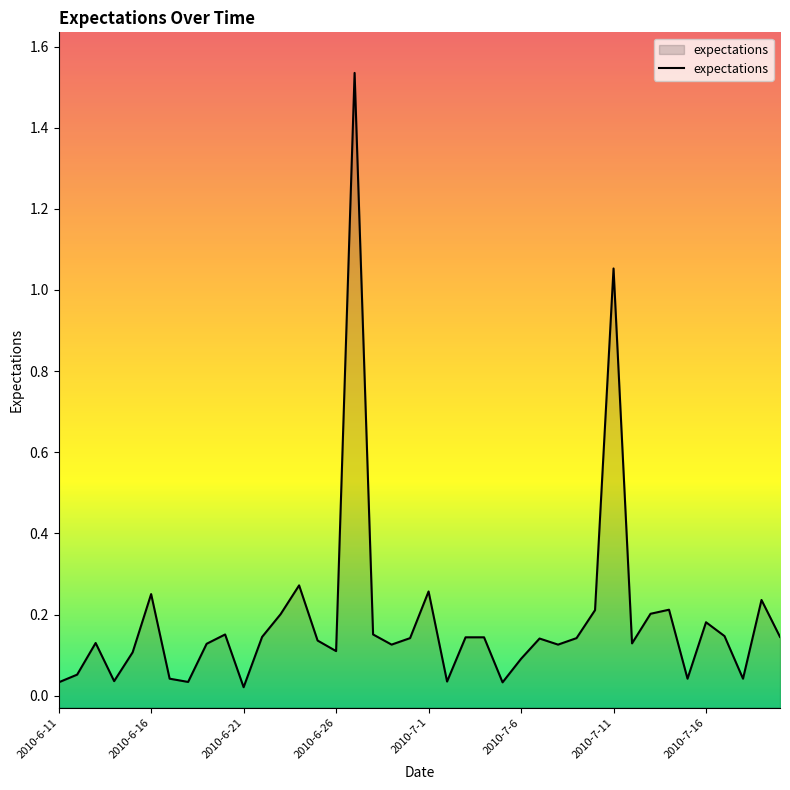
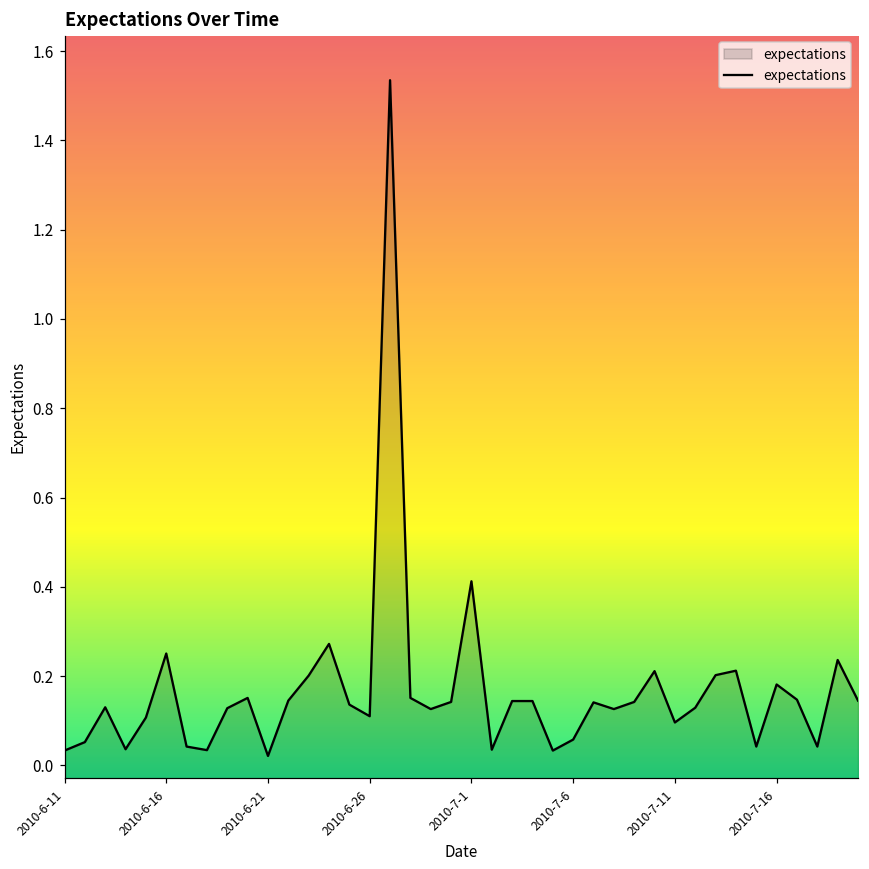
2010-7-1: 0.26 -> 0.41
2010-7-6: 0.09 -> 0.06
2010-7-11: 1.05 -> 0.10
